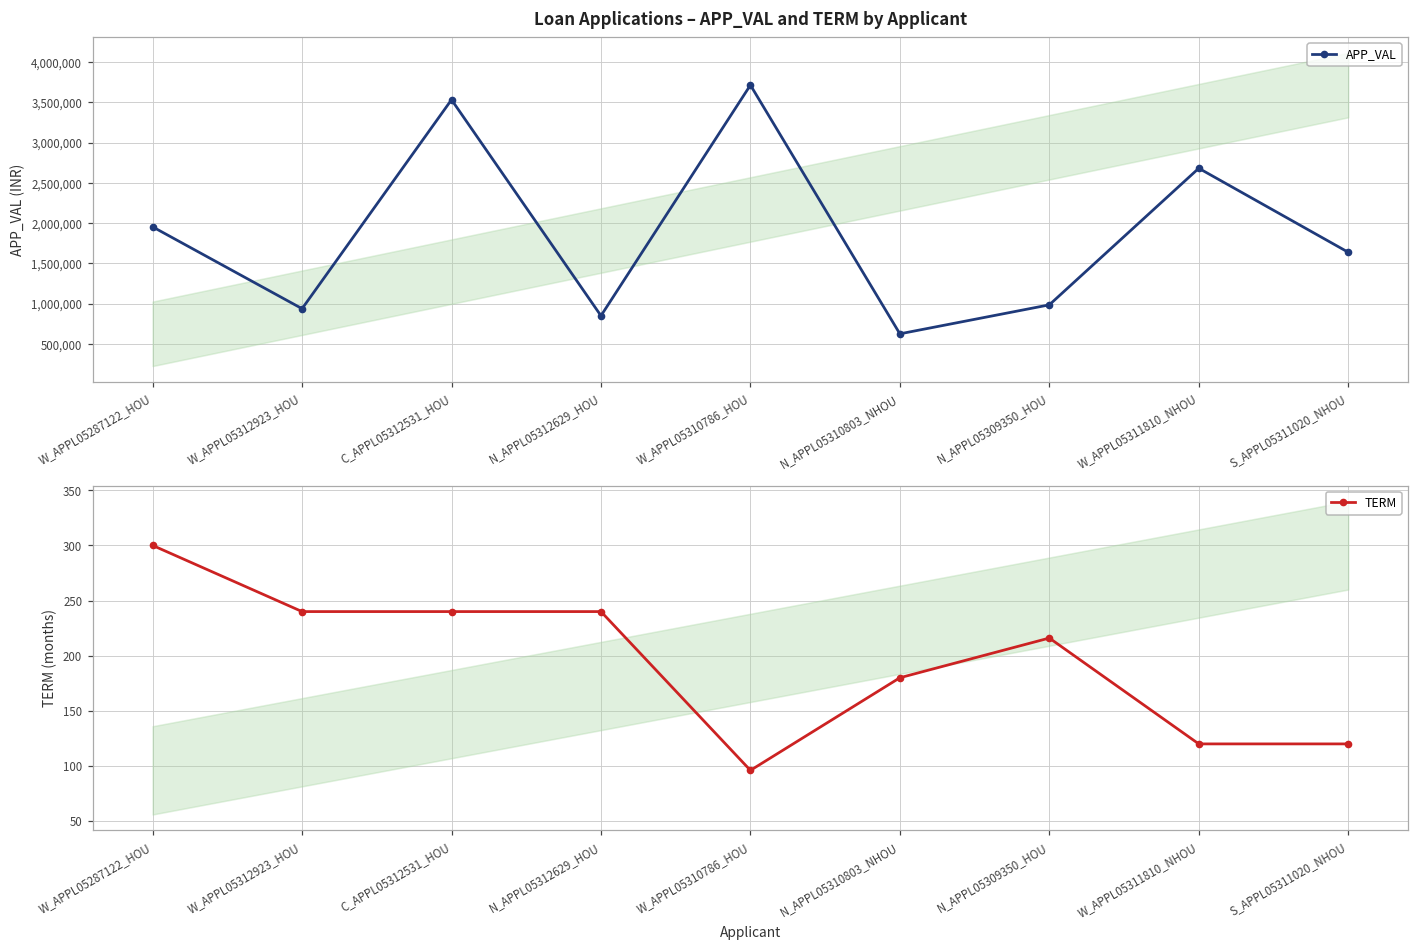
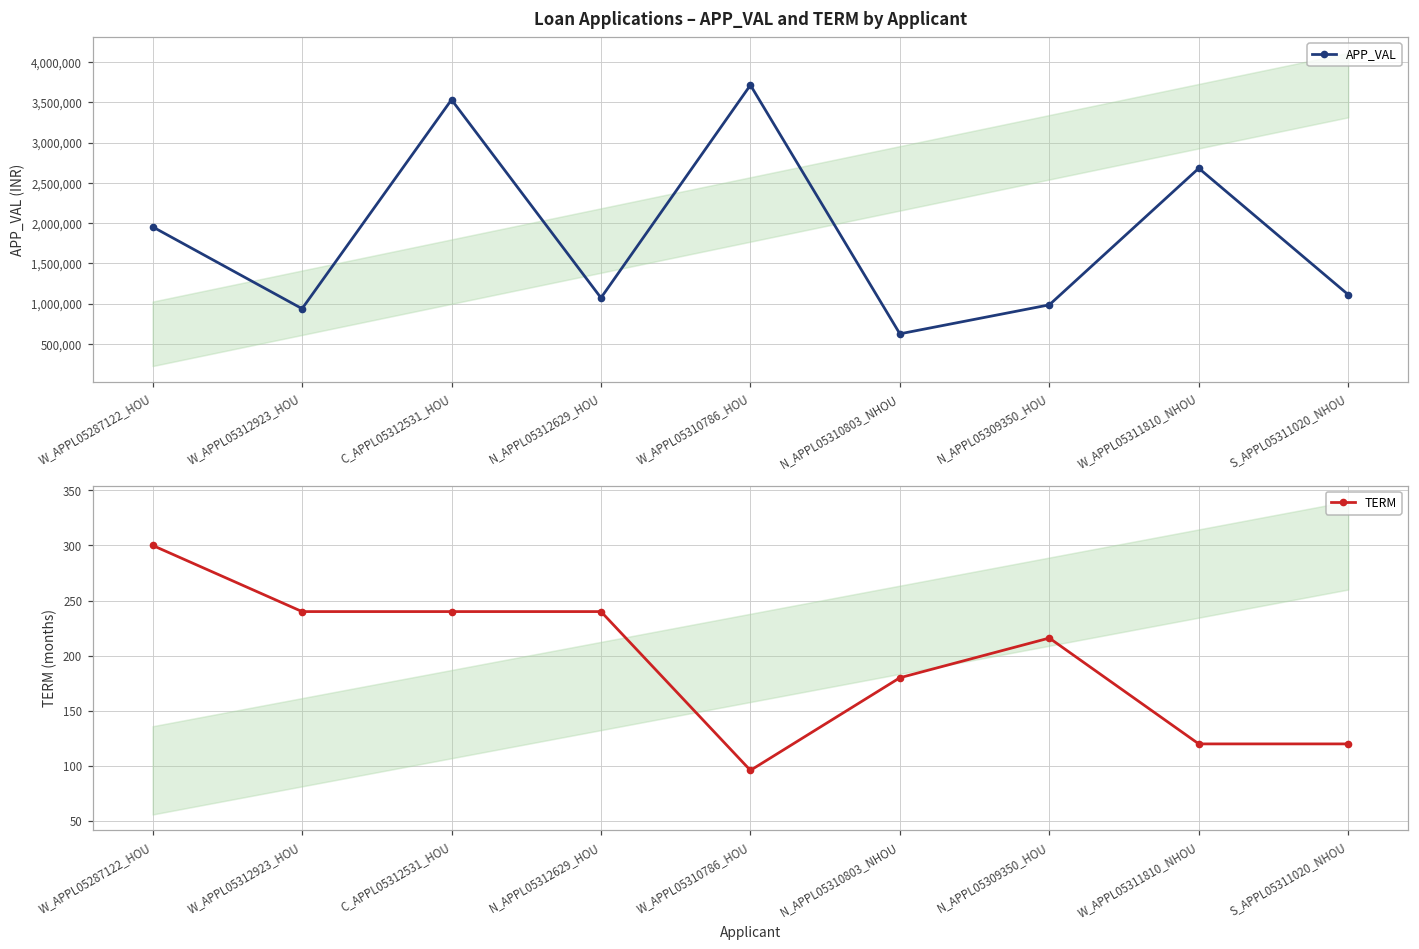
Loan Applications – APP_VAL and TERM by Applicant, APP_VAL, N_APPL05312629_HOU: 900,000 -> 1,100,000
Loan Applications – APP_VAL and TERM by Applicant, APP_VAL, S_APPL05311020_NHOU: 1,600,000 -> 1,100,000
